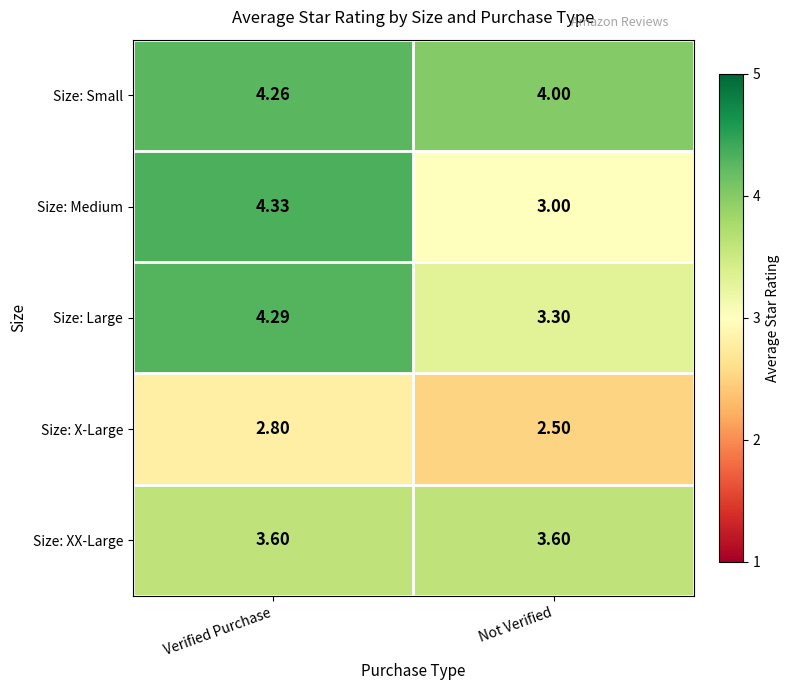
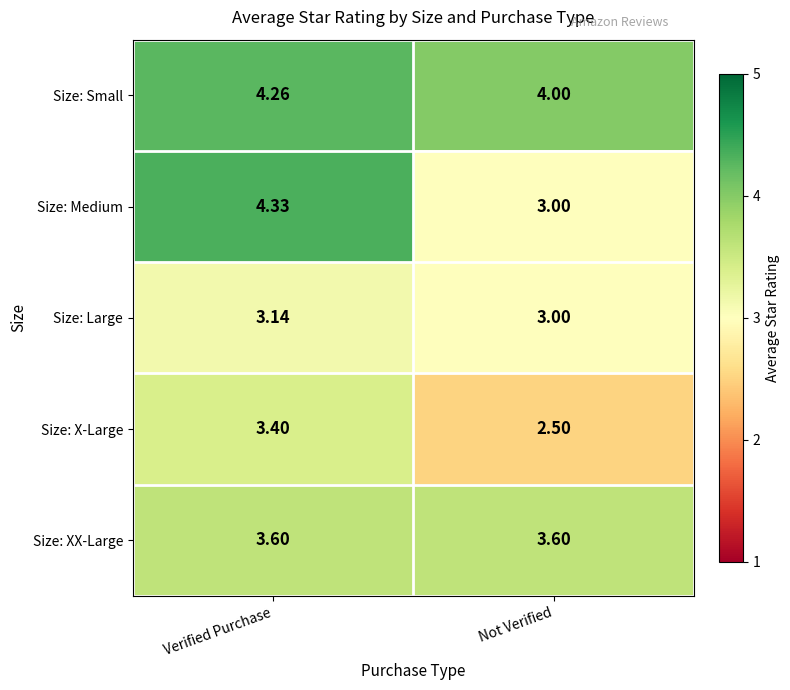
Size: Large, Verified Purchase: 4.29 -> 3.14
Size: Large, Not Verified: 3.30 -> 3.00
Size: X-Large, Verified Purchase: 2.80 -> 3.40
